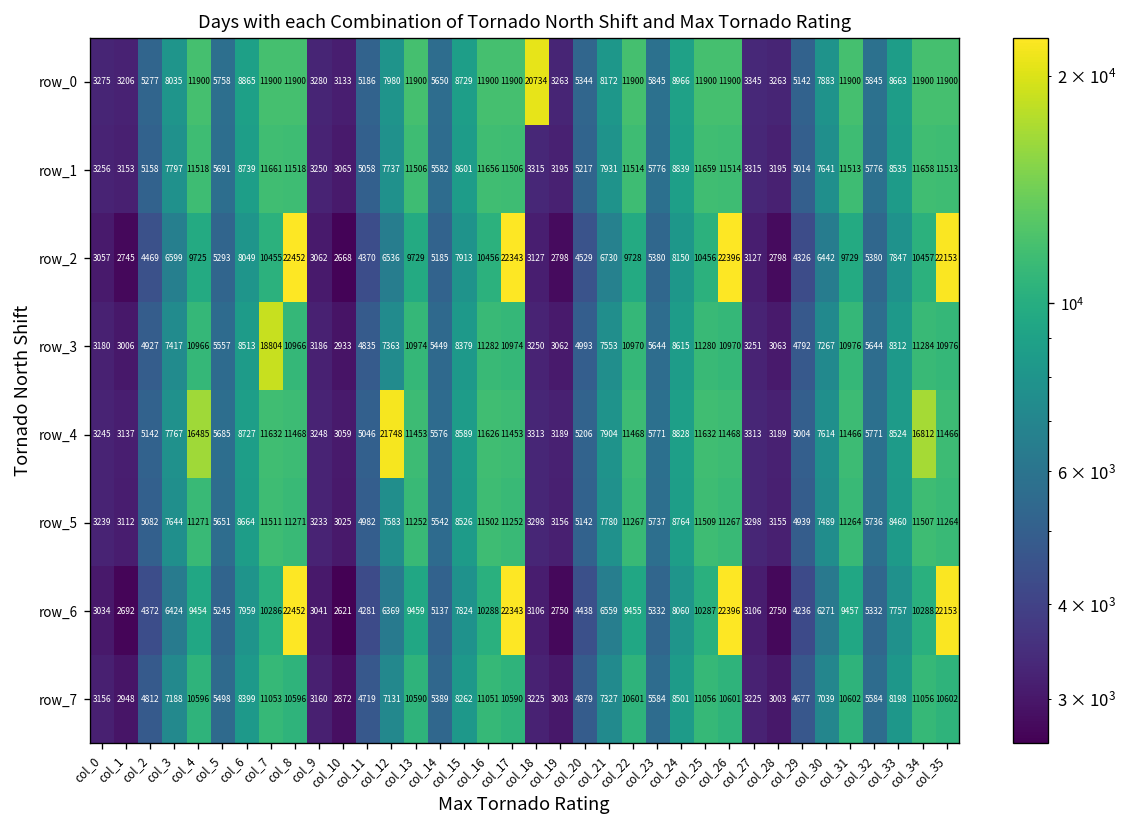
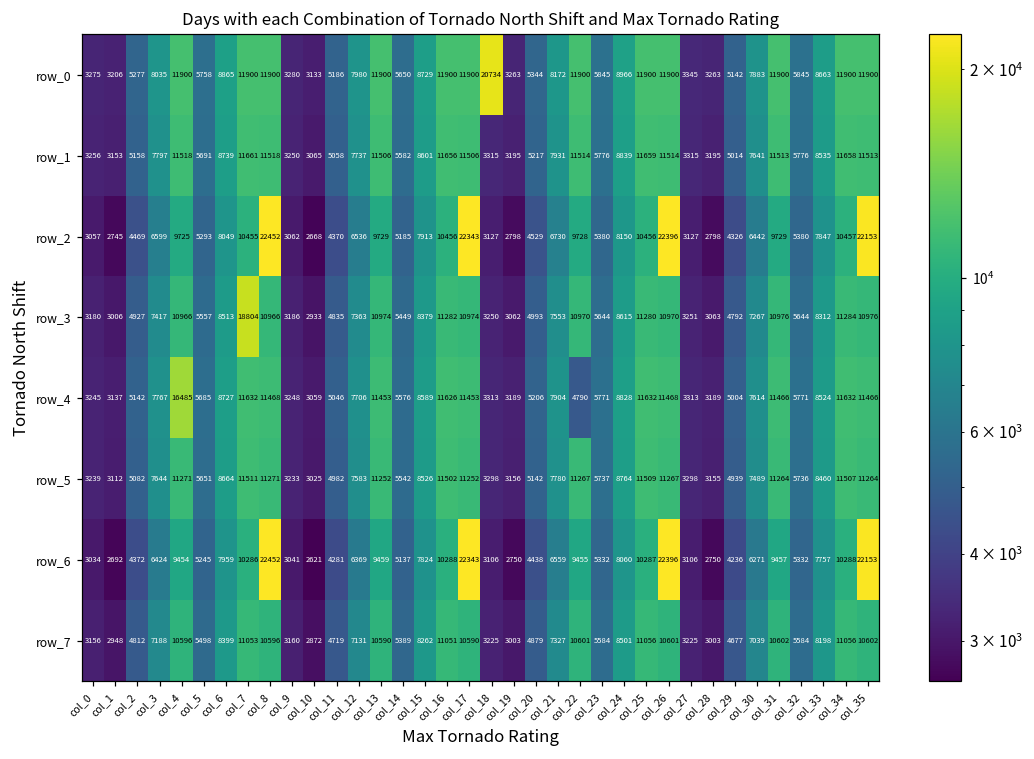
row_4, col_12: 21748 -> 7706
row_4, col_22: 11468 -> 4790
row_4, col_34: 16812 -> 11632
